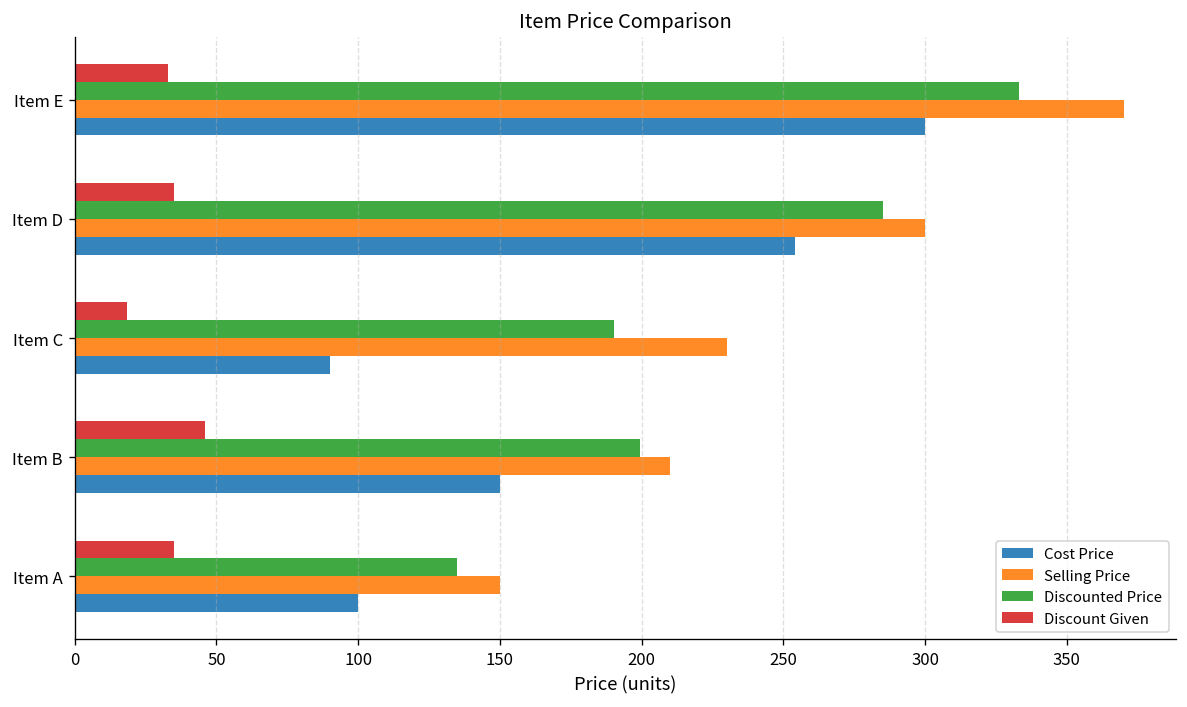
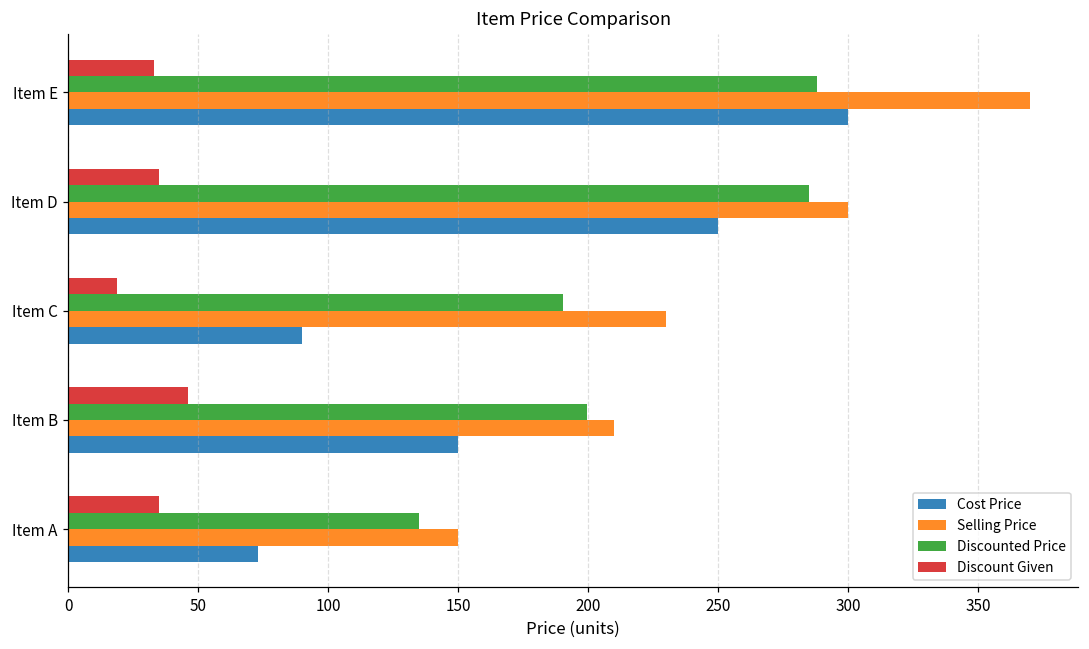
Discounted Price, Item E: 333 -> 288
Cost Price, Item D: 254 -> 250
Cost Price, Item A: 100 -> 73
